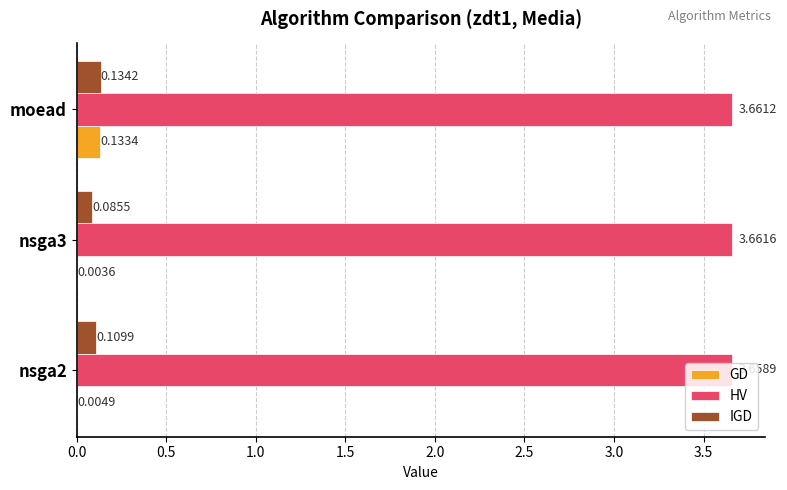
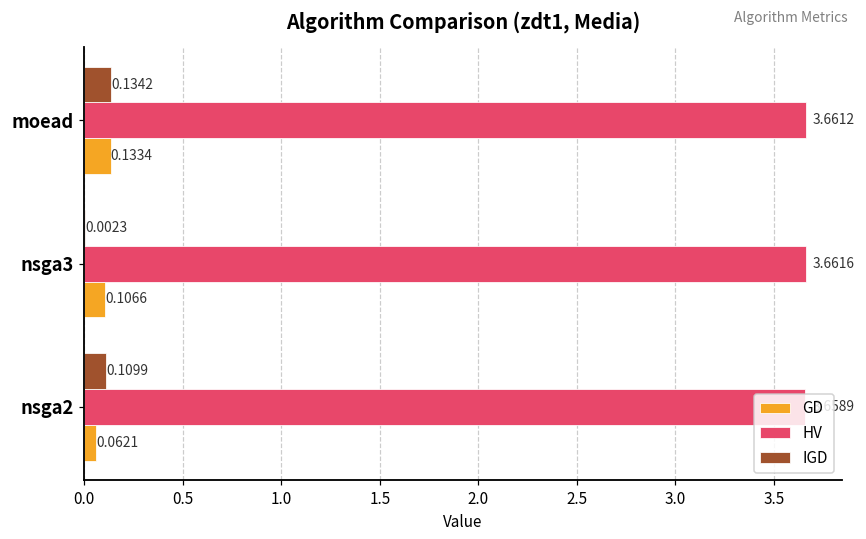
IGD, nsga3: 0.0855 -> 0.0023
GD, nsga3: 0.0036 -> 0.1066
GD, nsga2: 0.0049 -> 0.0621
